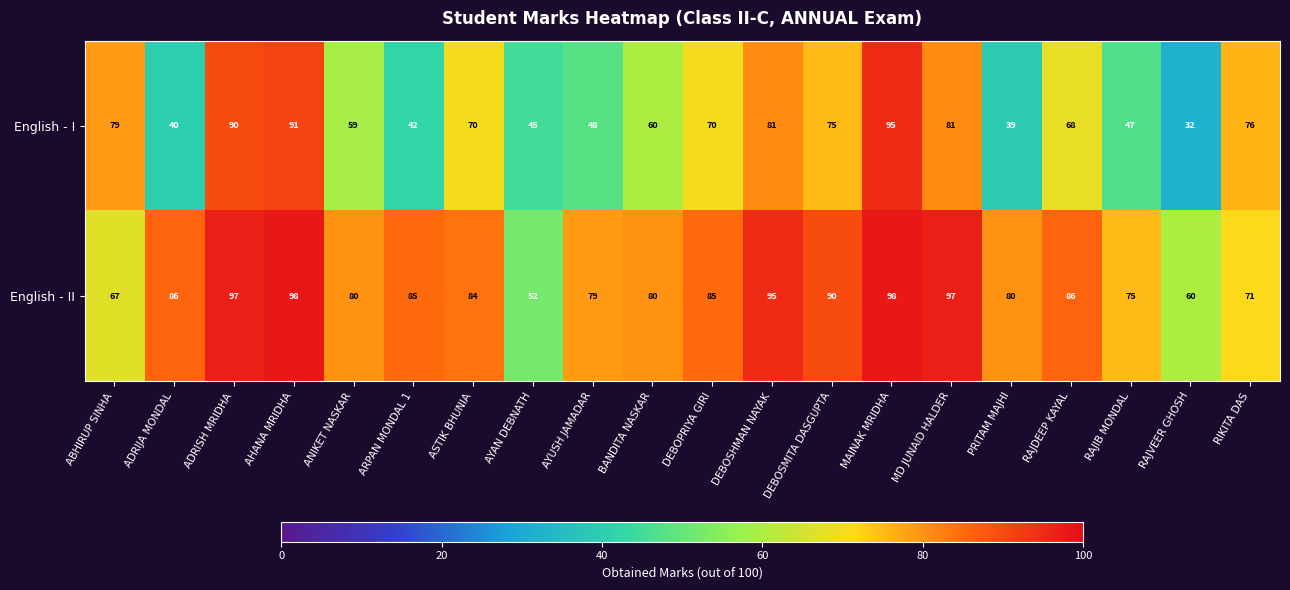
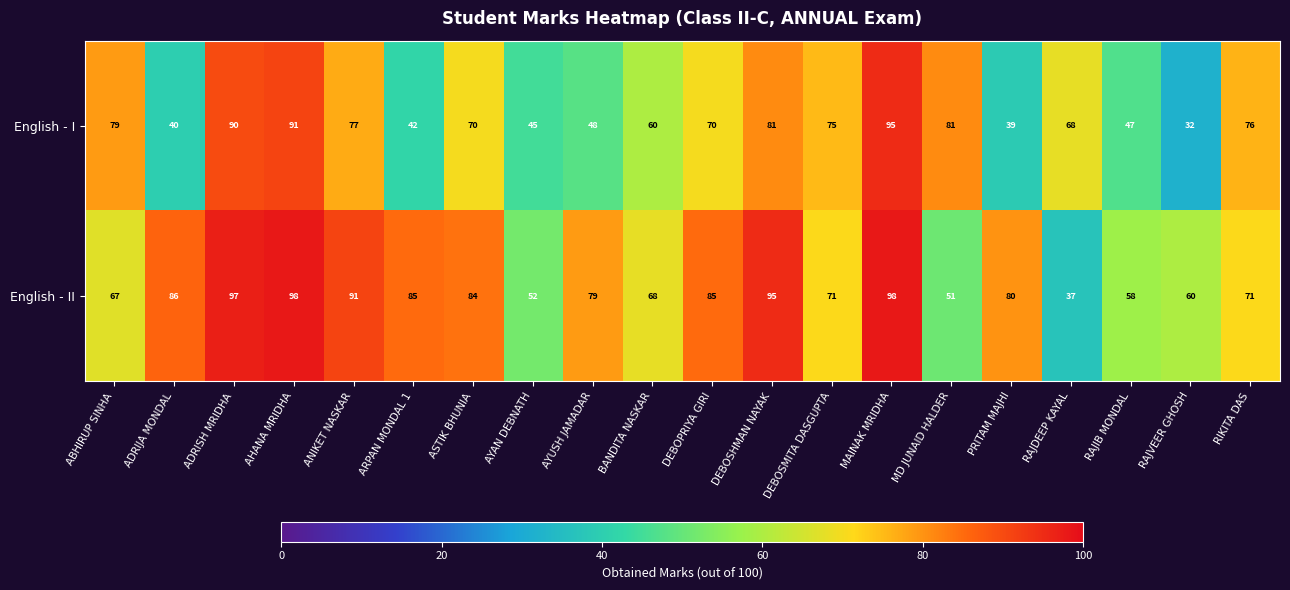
English - I, ANIKET NASKAR: 59 -> 77
English - II, ANIKET NASKAR: 80 -> 91
English - II, BANDITA NASKAR: 80 -> 68
English - II, DEBOSMITA DASGUPTA: 90 -> 71
English - II, MD JUNAID HALDER: 97 -> 51
English - II, RAJDEEP KAYAL: 86 -> 37
English - II, RAJIB MONDAL: 75 -> 58
